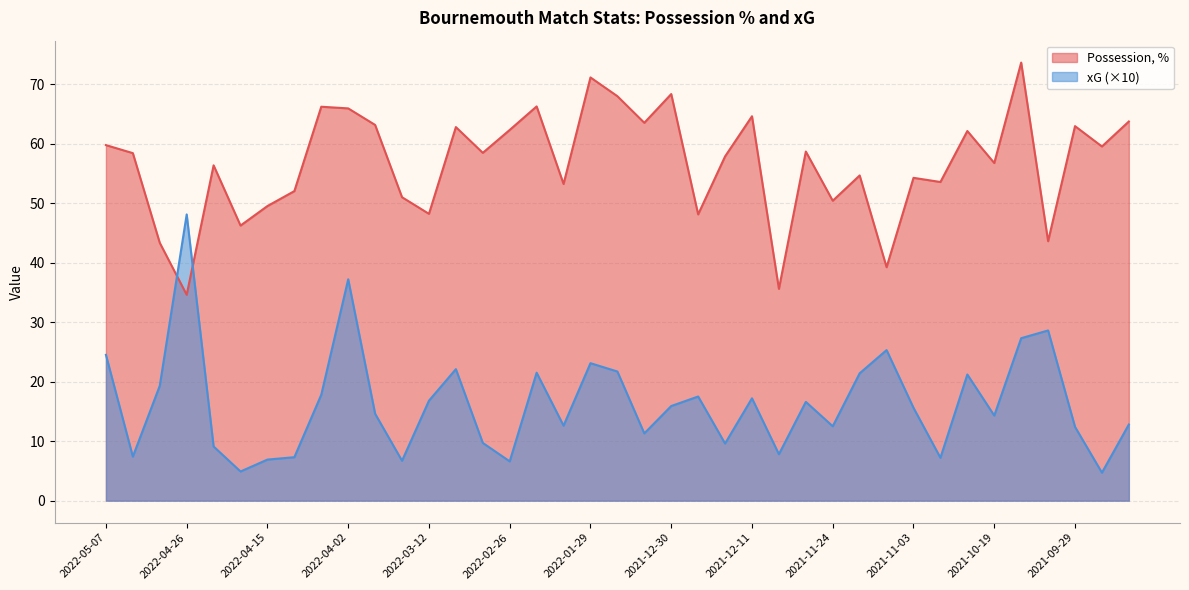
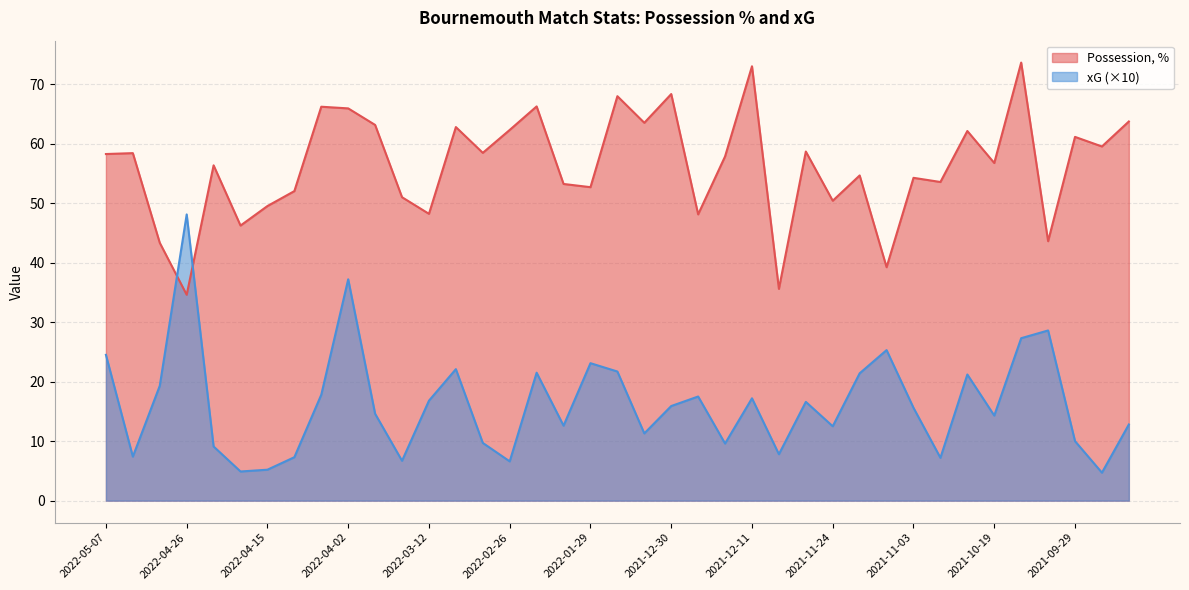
Possession, %, 2022-05-07: 60 -> 58
xG (×10), 2022-04-15: 7 -> 5
Possession, %, 2022-01-29: 71 -> 53
Possession, %, 2021-12-11: 65 -> 73
Possession, %, 2021-09-29: 63 -> 61
xG (×10), 2021-09-29: 12 -> 10
